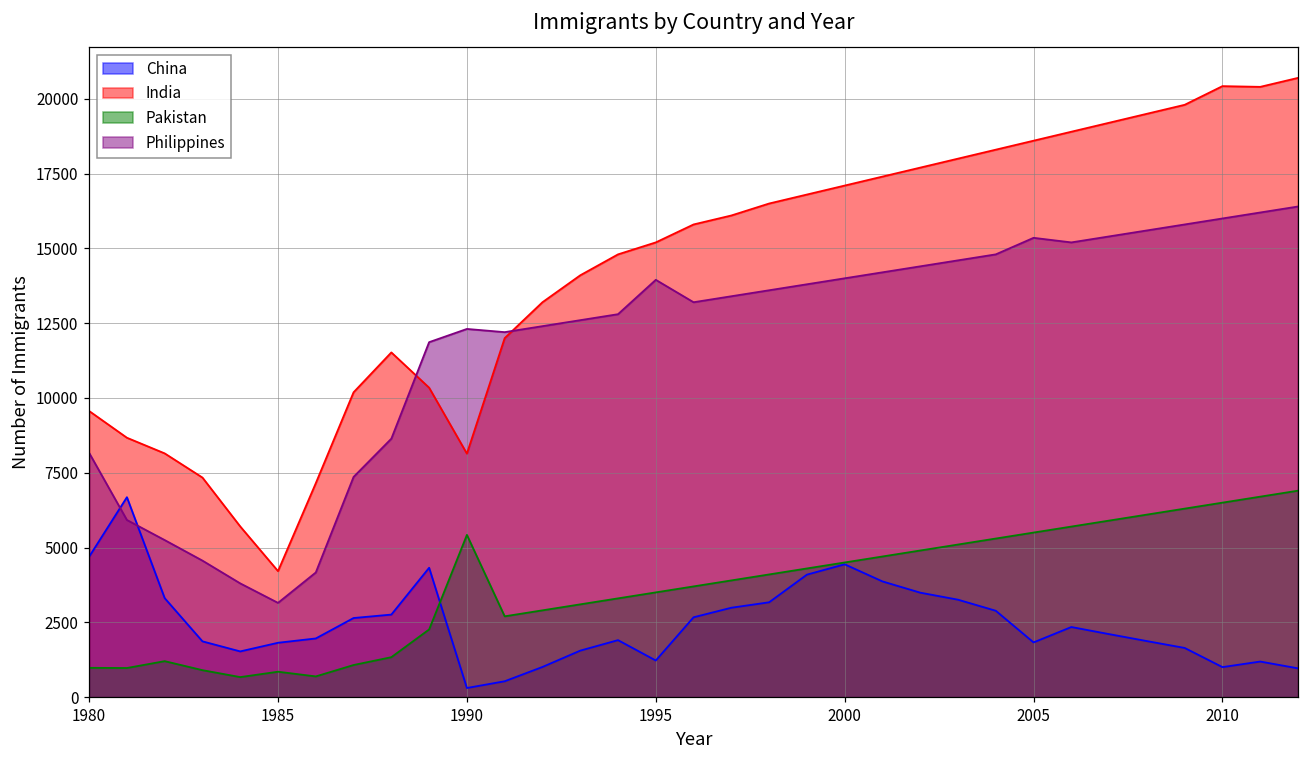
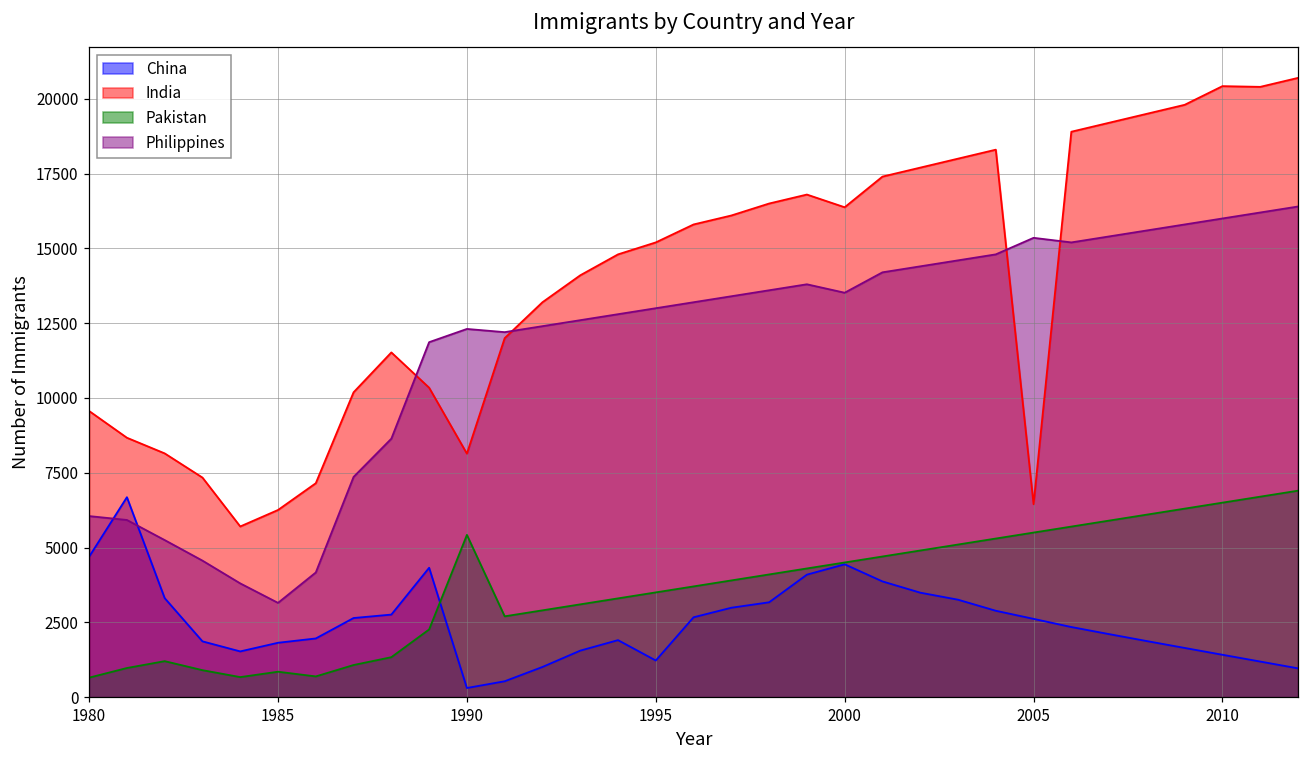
Pakistan, 1980: 1000 -> 700
Philippines, 1980: 8200 -> 6100
India, 1985: 4200 -> 6300
Philippines, 1995: 13900 -> 13000
India, 2000: 17100 -> 16400
Philippines, 2000: 14000 -> 13500
China, 2005: 1800 -> 2600
India, 2005: 18600 -> 6400
China, 2010: 1000 -> 1400
